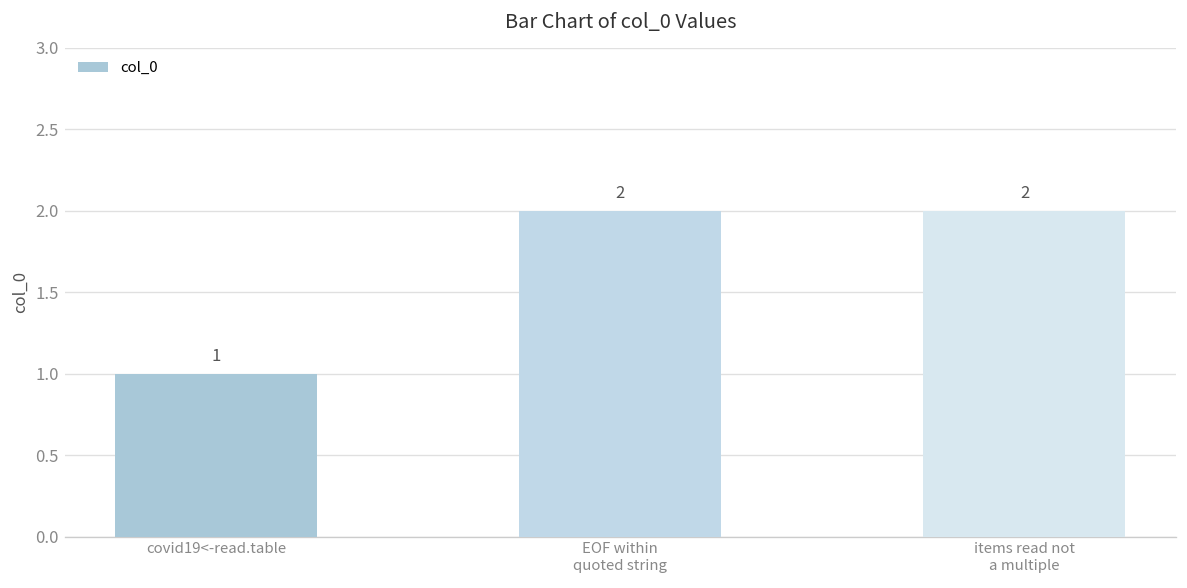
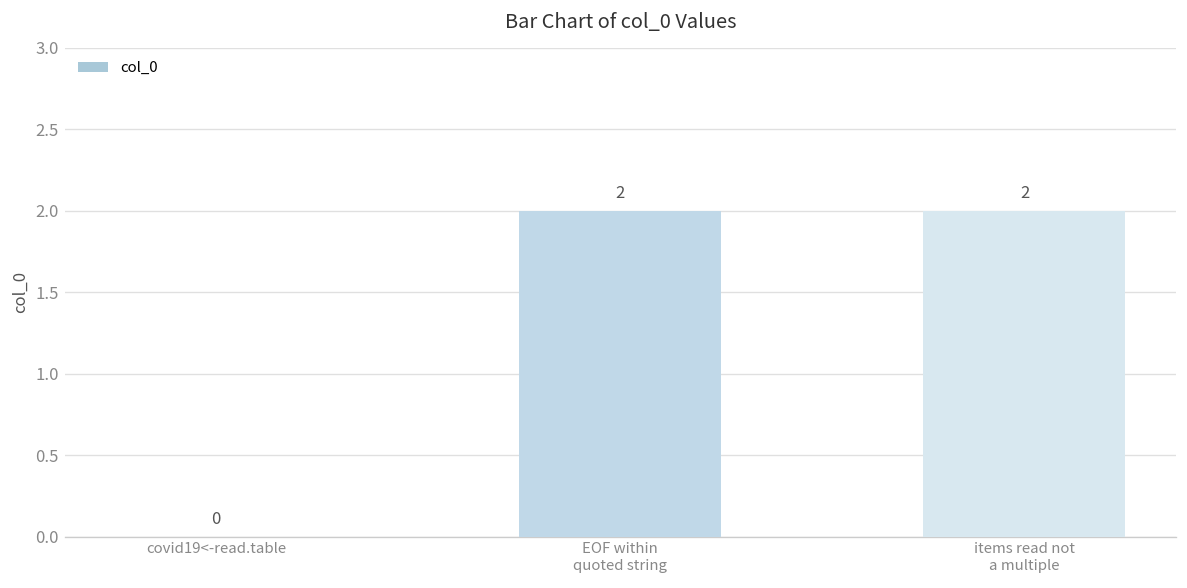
covid19<-read.table: 1 -> 0
